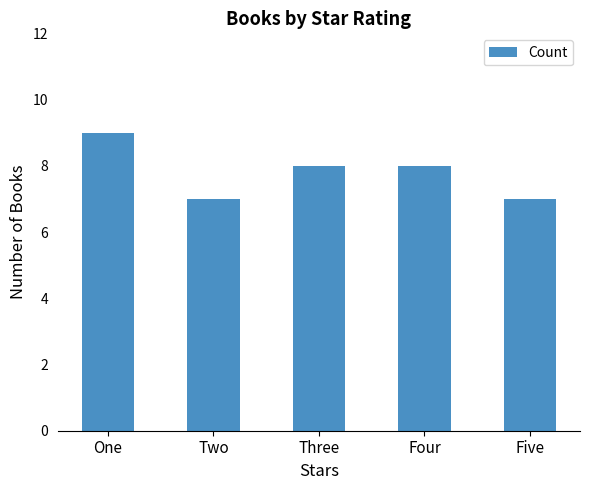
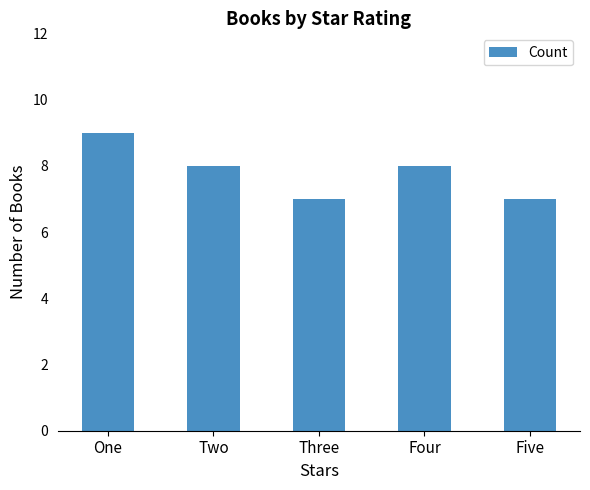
Two: 7 -> 8
Three: 8 -> 7
